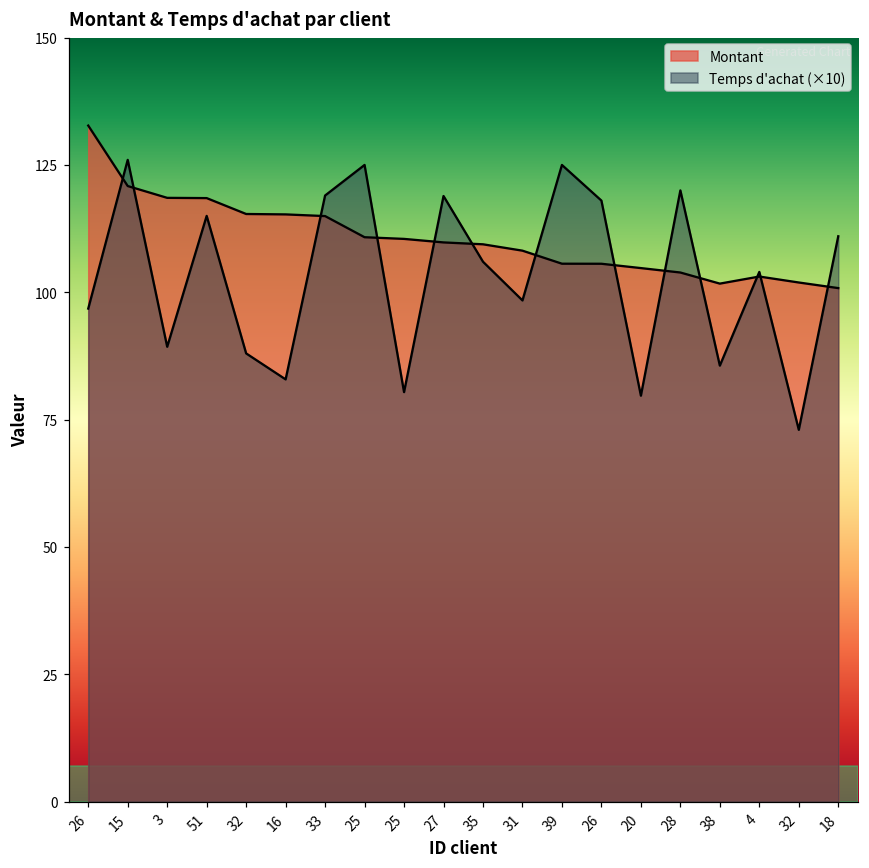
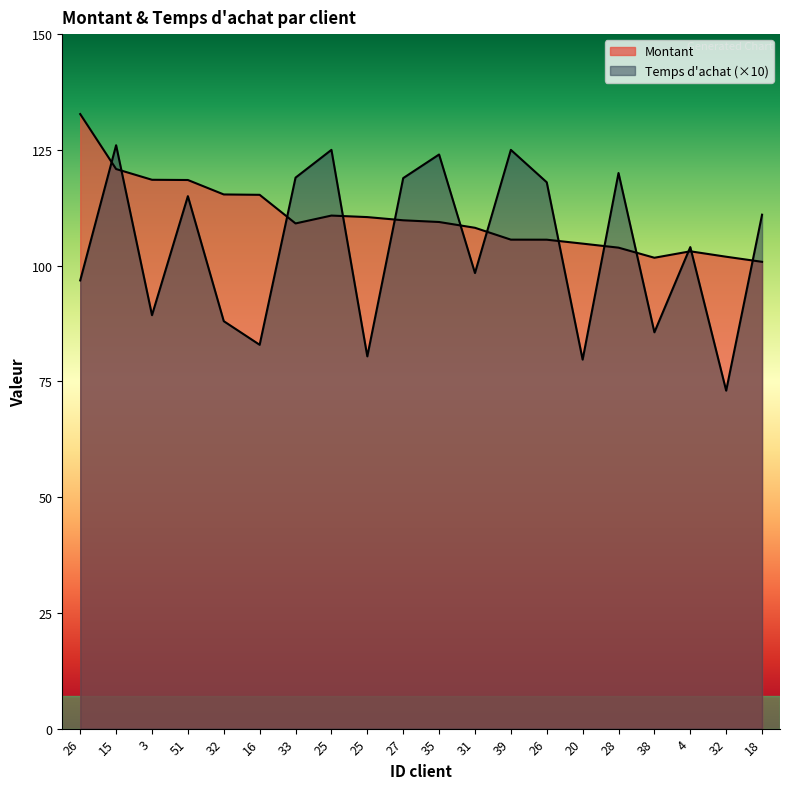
Montant, 33: 115 -> 109
Temps d'achat (×10), 35: 106 -> 124
